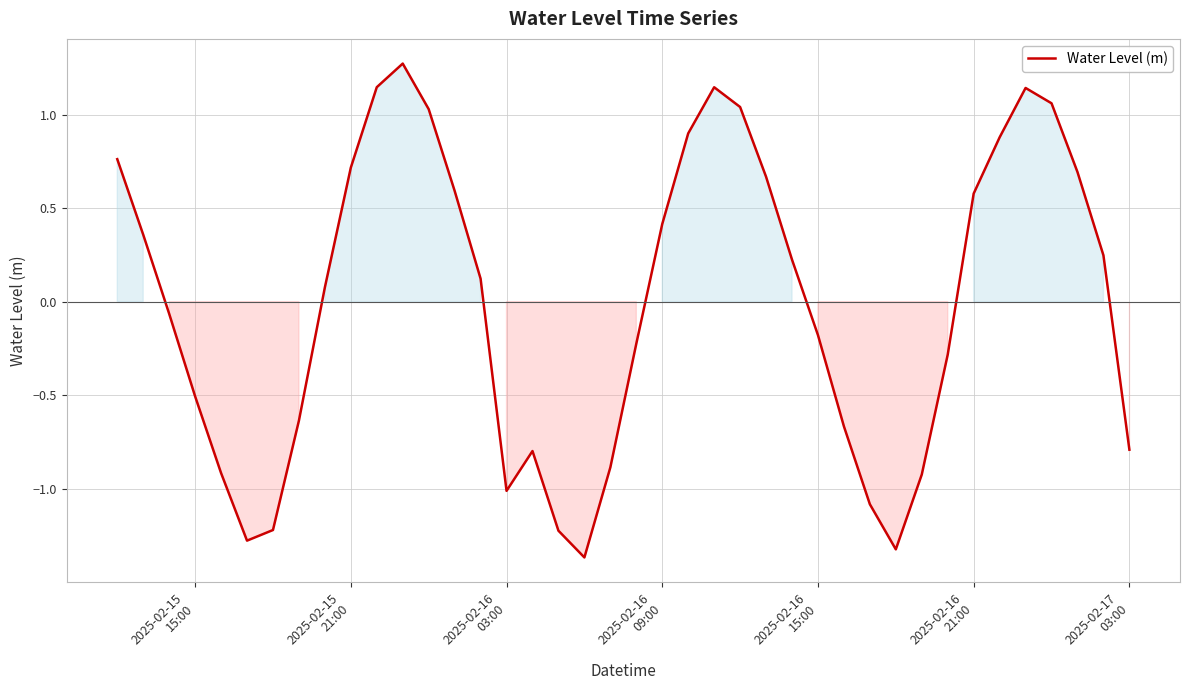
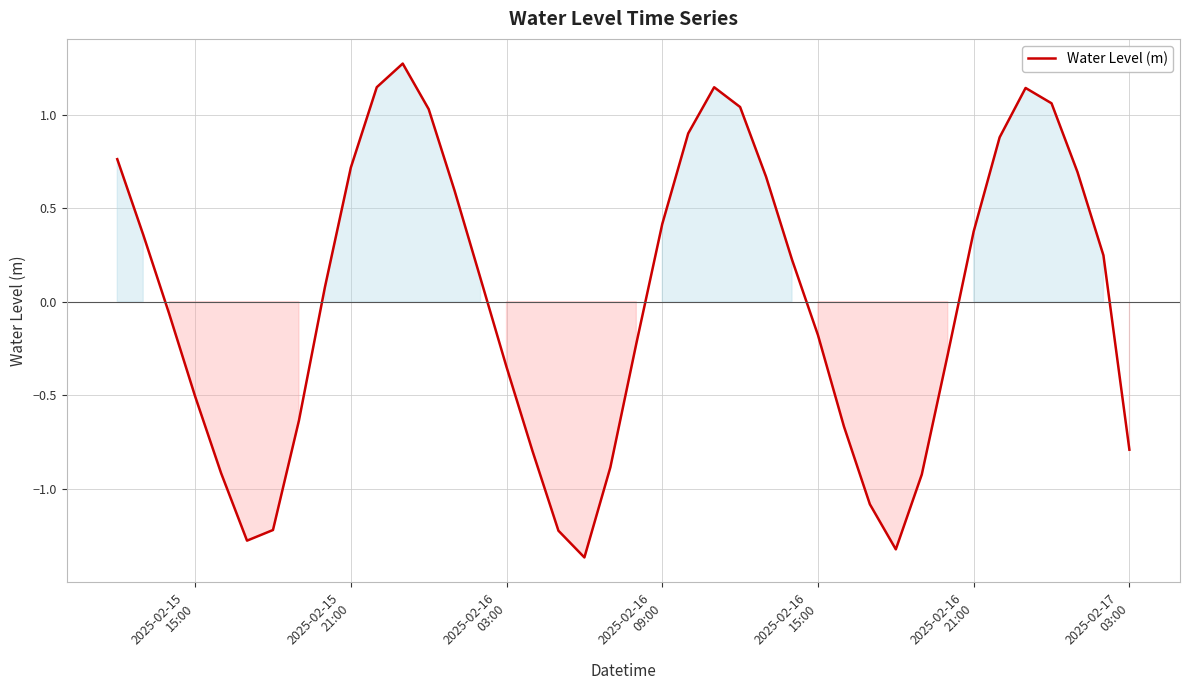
2025-02-16 03:00: -1.01 -> -0.35
2025-02-16 21:00: 0.58 -> 0.38
